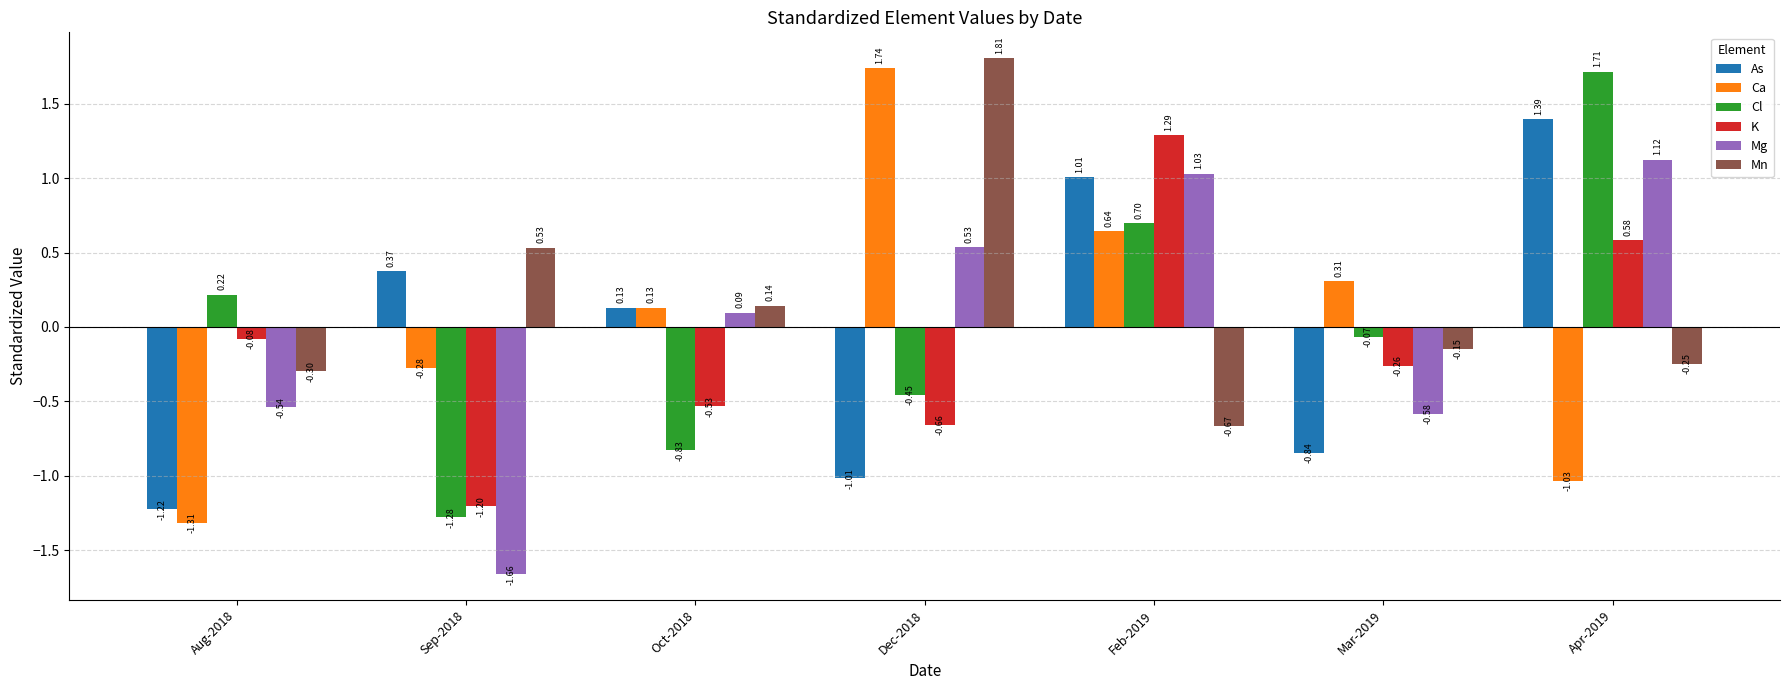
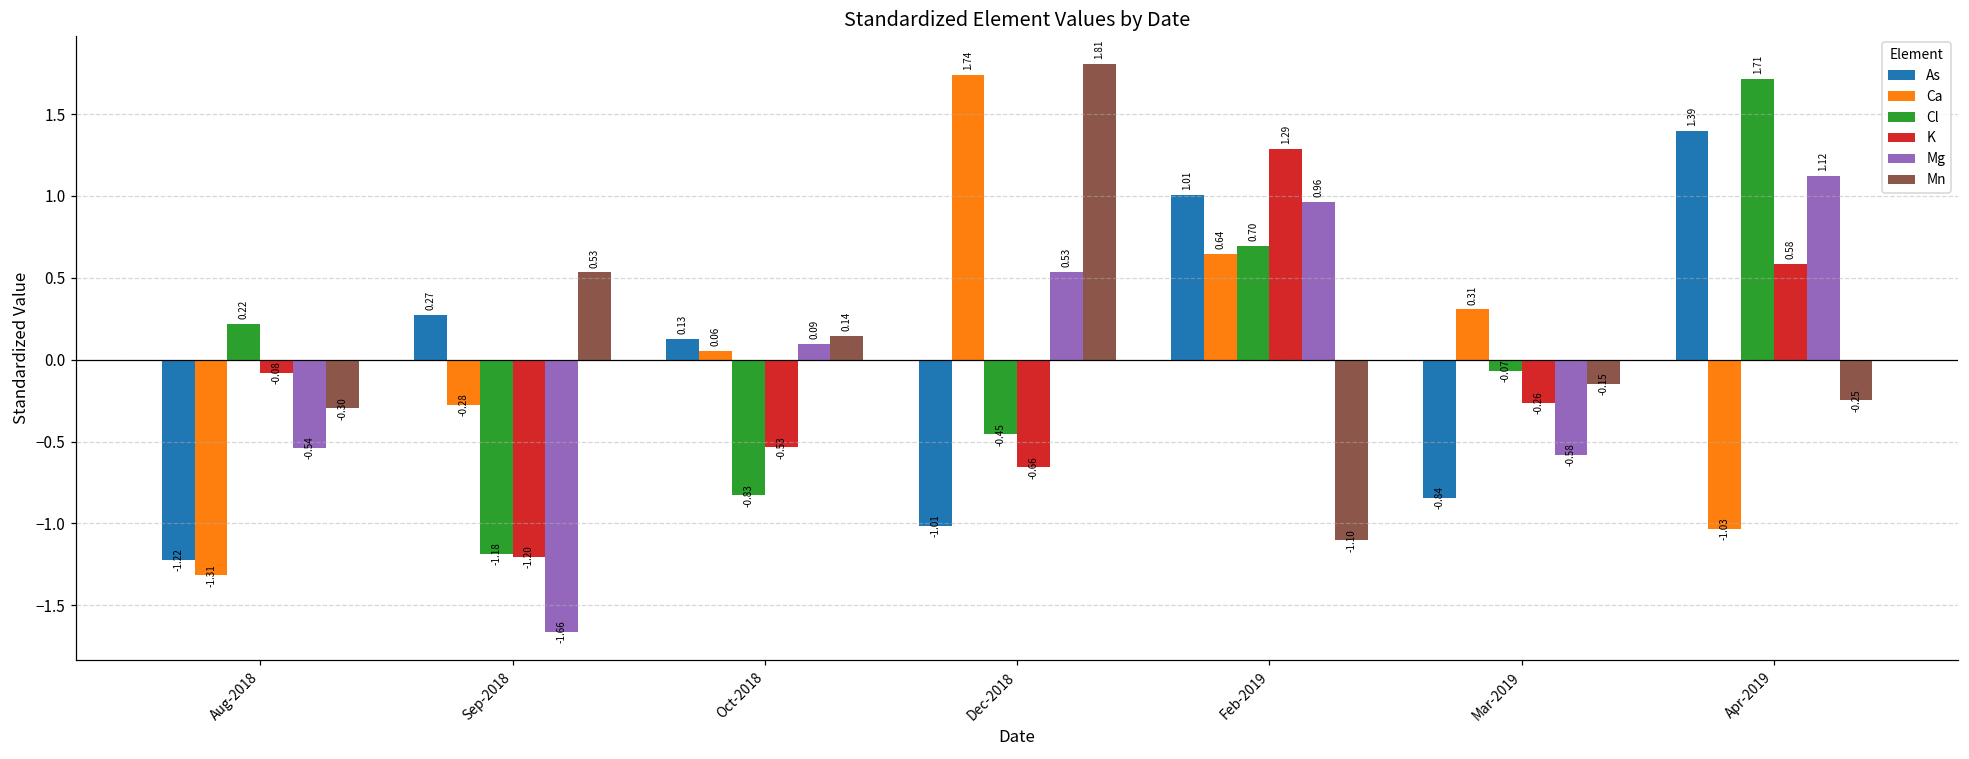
As, Sep-2018: 0.37 -> 0.27
Cl, Sep-2018: -1.28 -> -1.18
Ca, Oct-2018: 0.13 -> 0.06
Mg, Feb-2019: 1.03 -> 0.96
Mn, Feb-2019: -0.67 -> -1.10
